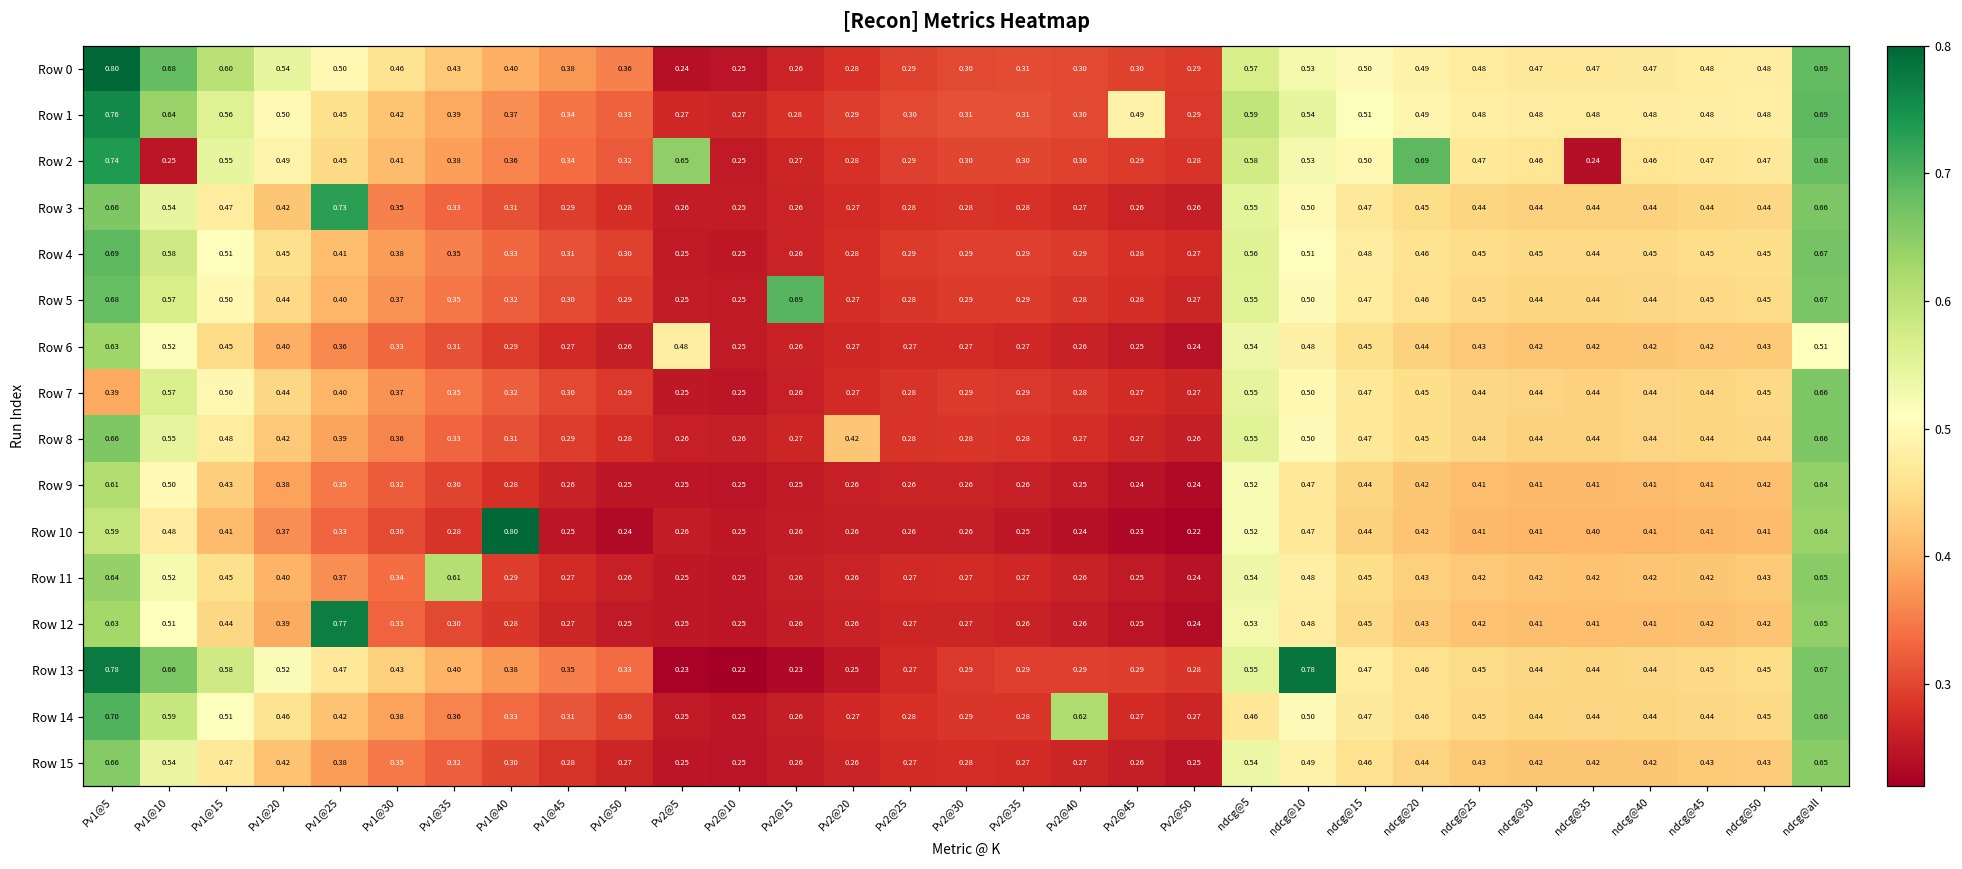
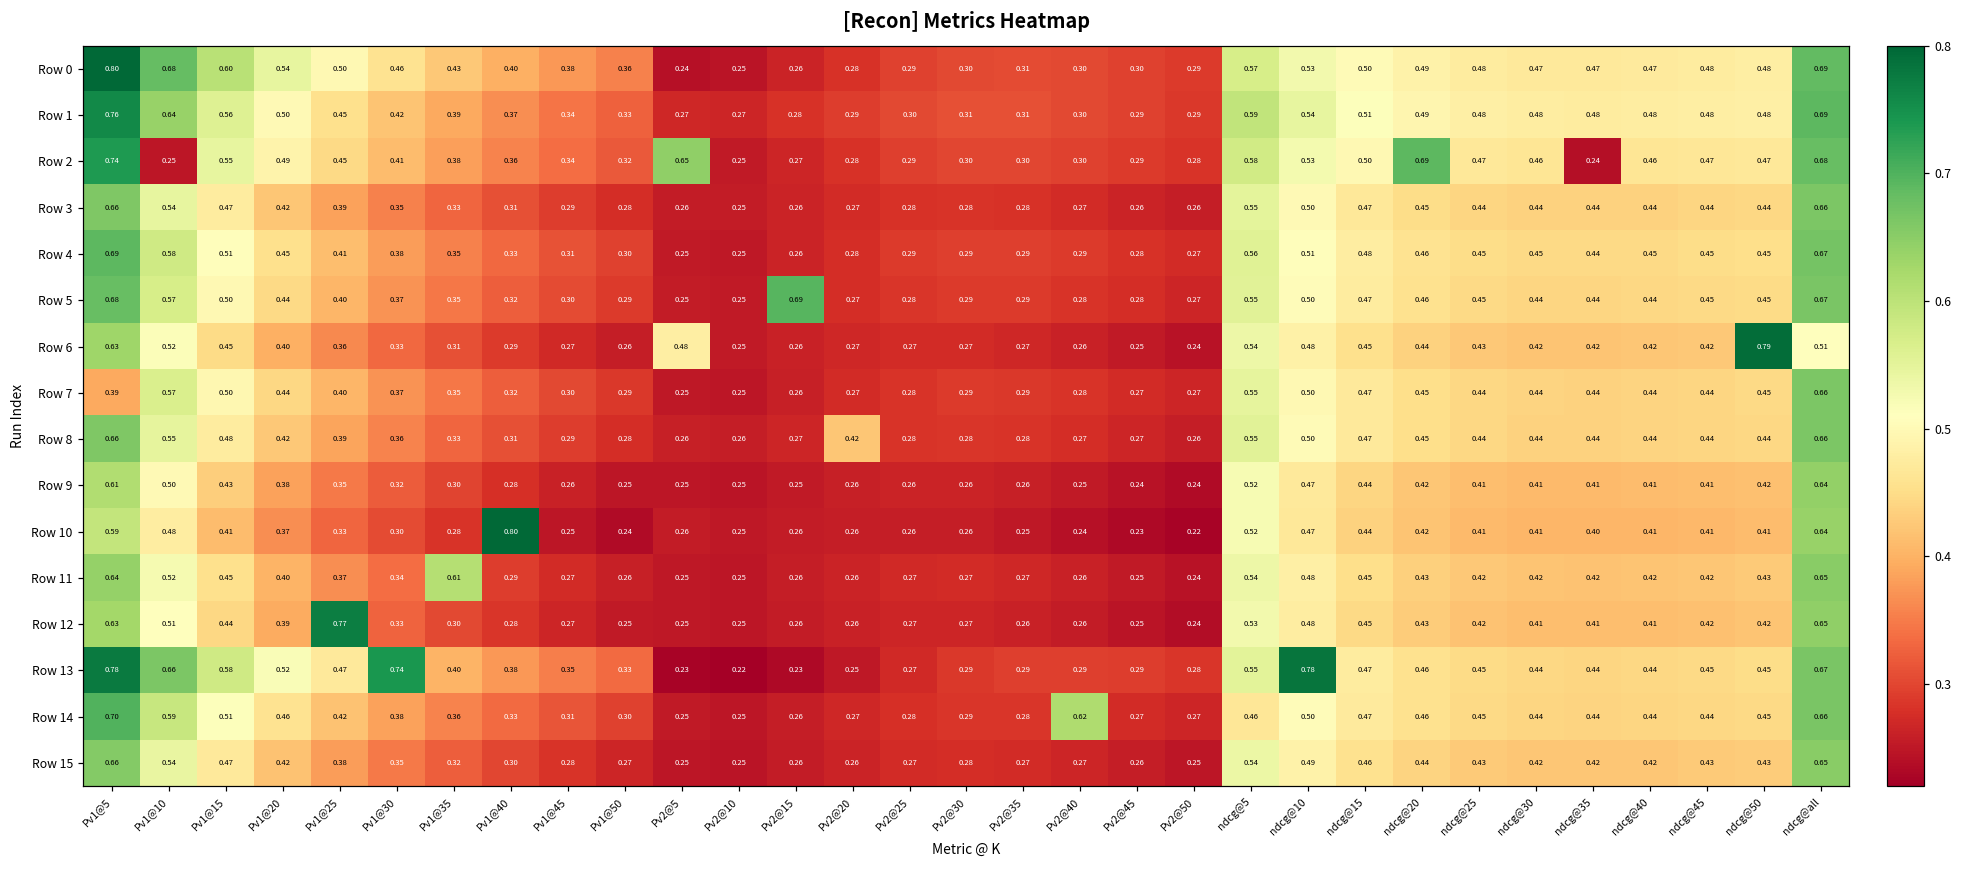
Row 1, Pv2@45: 0.49 -> 0.29
Row 3, Pv1@25: 0.73 -> 0.39
Row 6, ndcg@50: 0.43 -> 0.79
Row 13, Pv1@30: 0.43 -> 0.74
